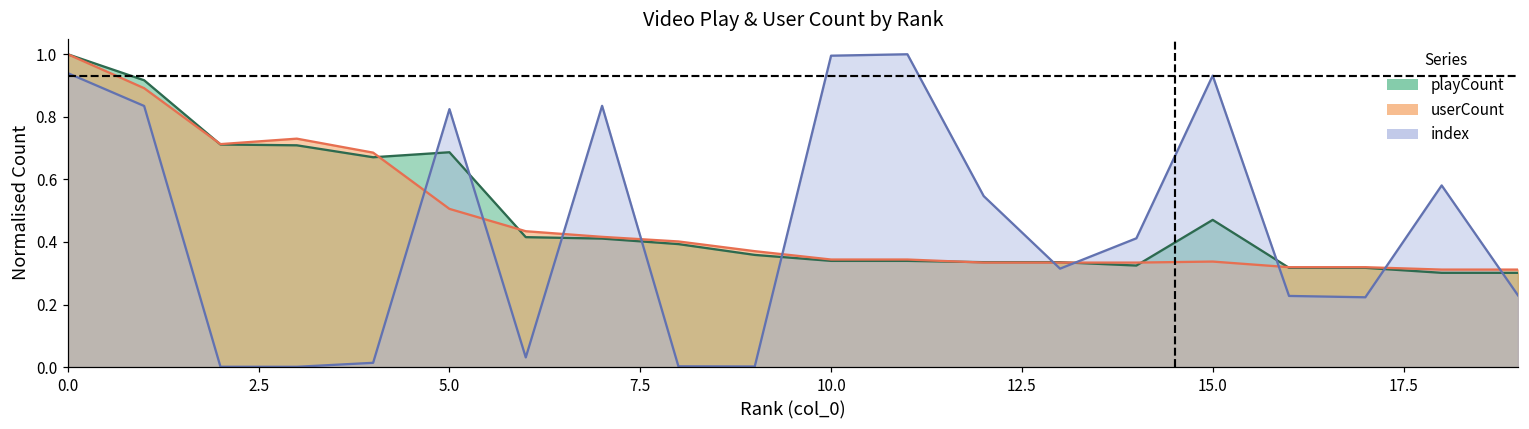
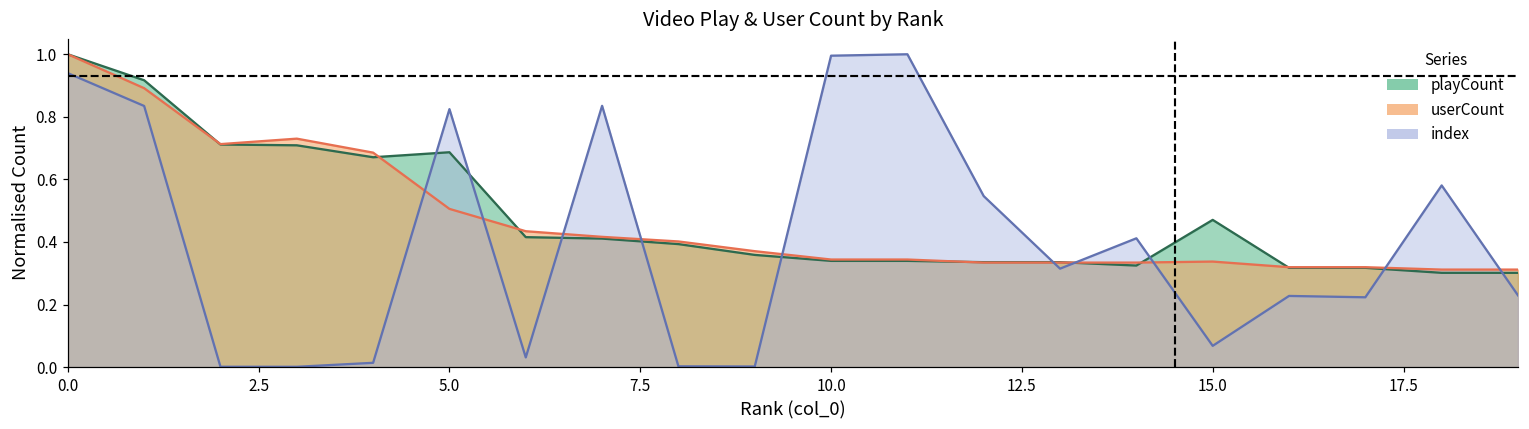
index, 15.0: 0.93 -> 0.07
